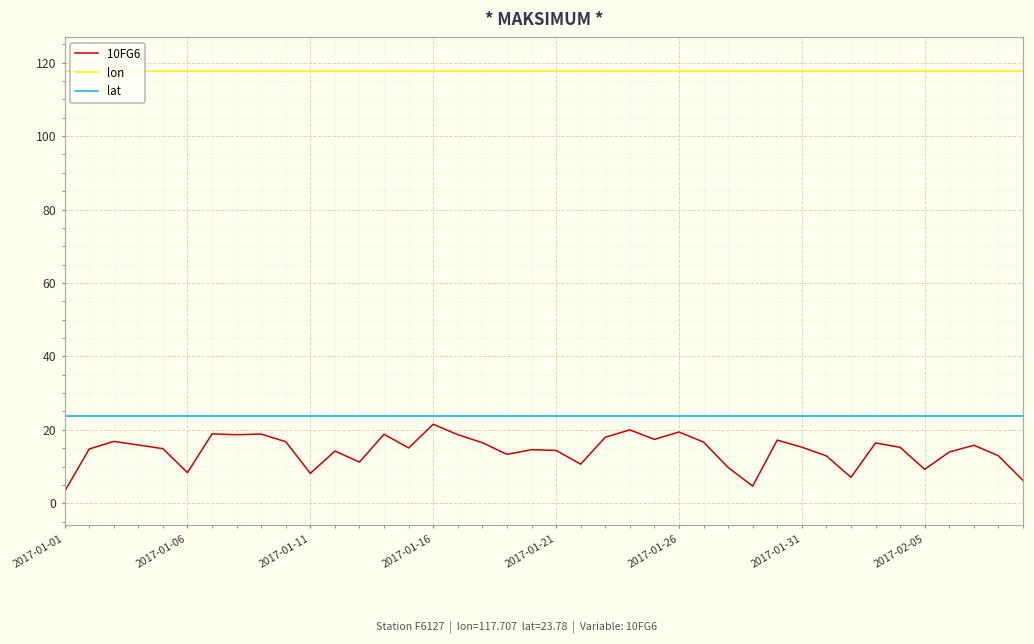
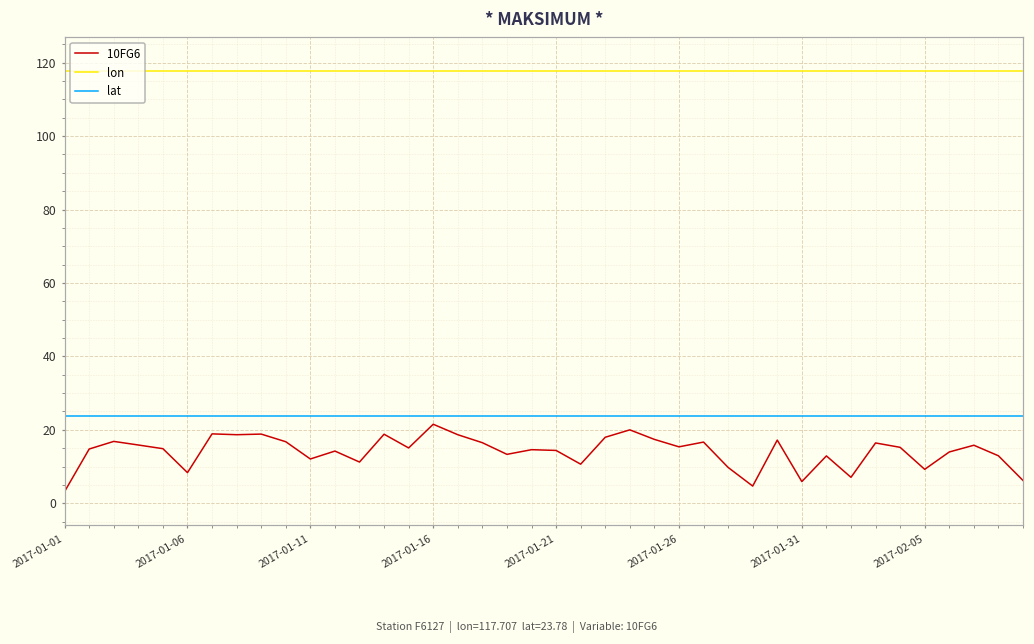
10FG6, 2017-01-11: 8 -> 12
10FG6, 2017-01-26: 19 -> 15
10FG6, 2017-01-31: 15 -> 6
